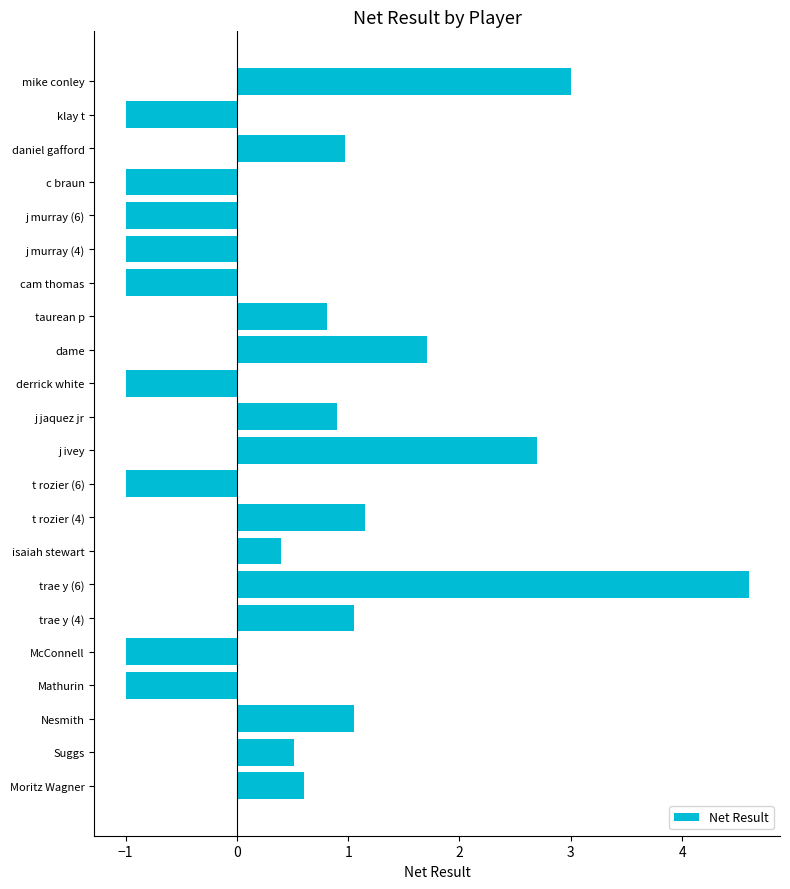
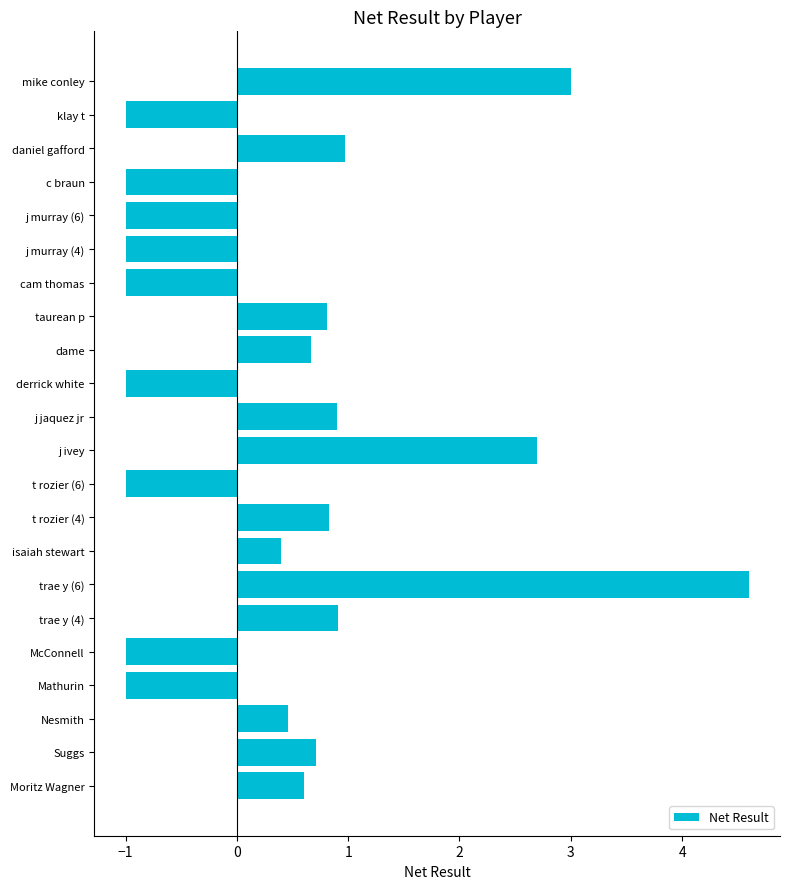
dame: 1.71 -> 0.67
t rozier (4): 1.15 -> 0.83
trae y (4): 1.05 -> 0.91
Nesmith: 1.05 -> 0.46
Suggs: 0.51 -> 0.71
